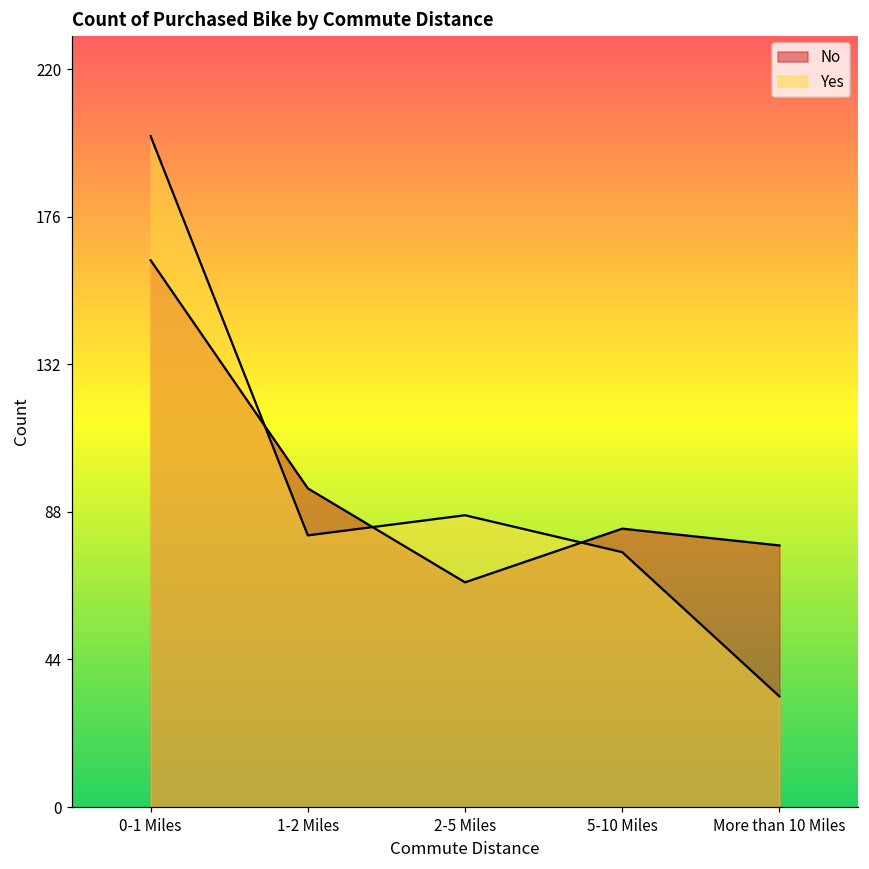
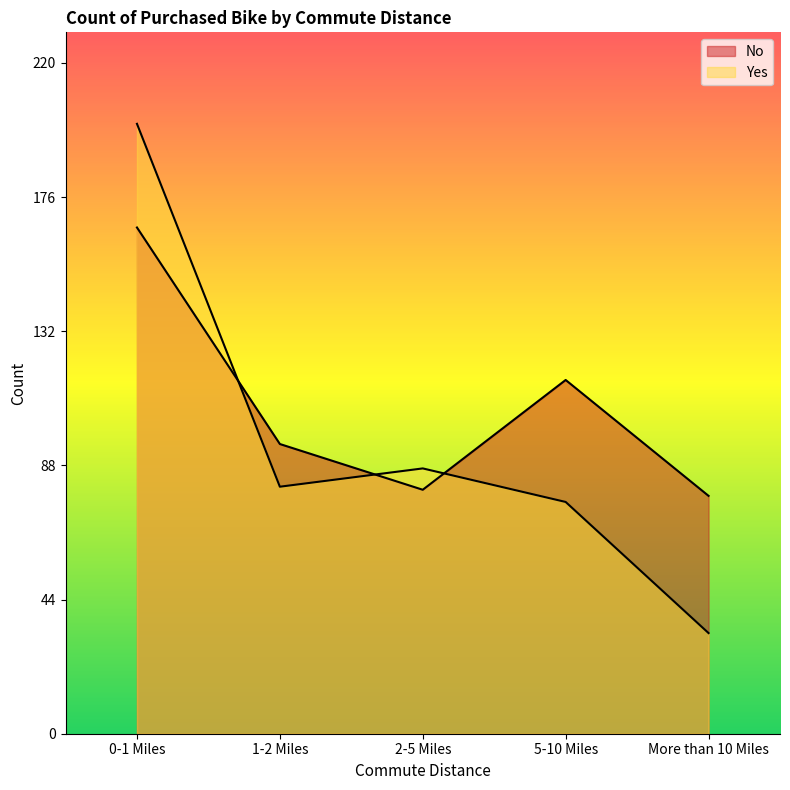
No, 0-1 Miles: 163 -> 166
No, 2-5 Miles: 67 -> 80
No, 5-10 Miles: 83 -> 116
